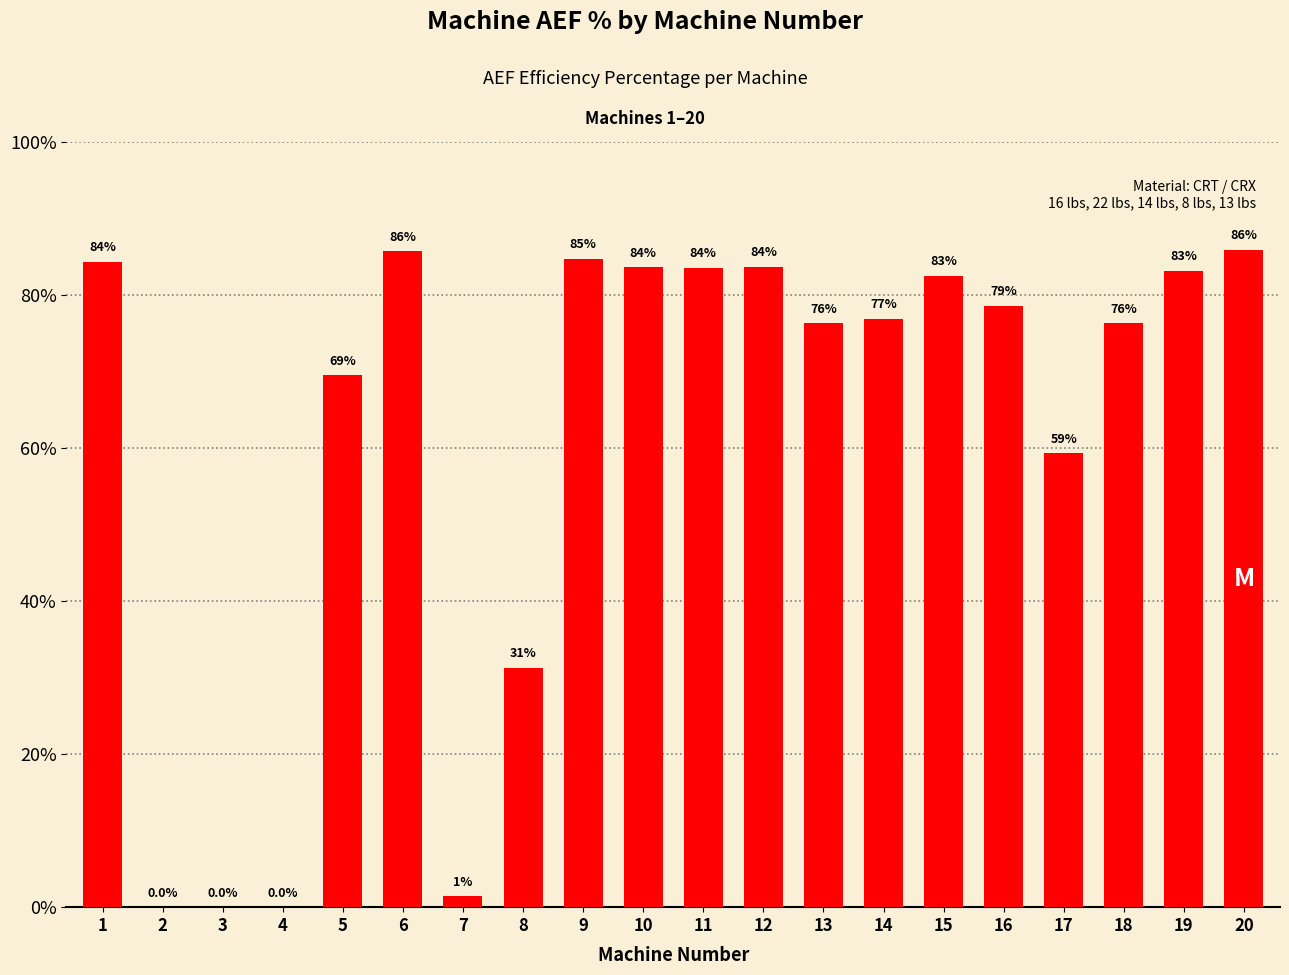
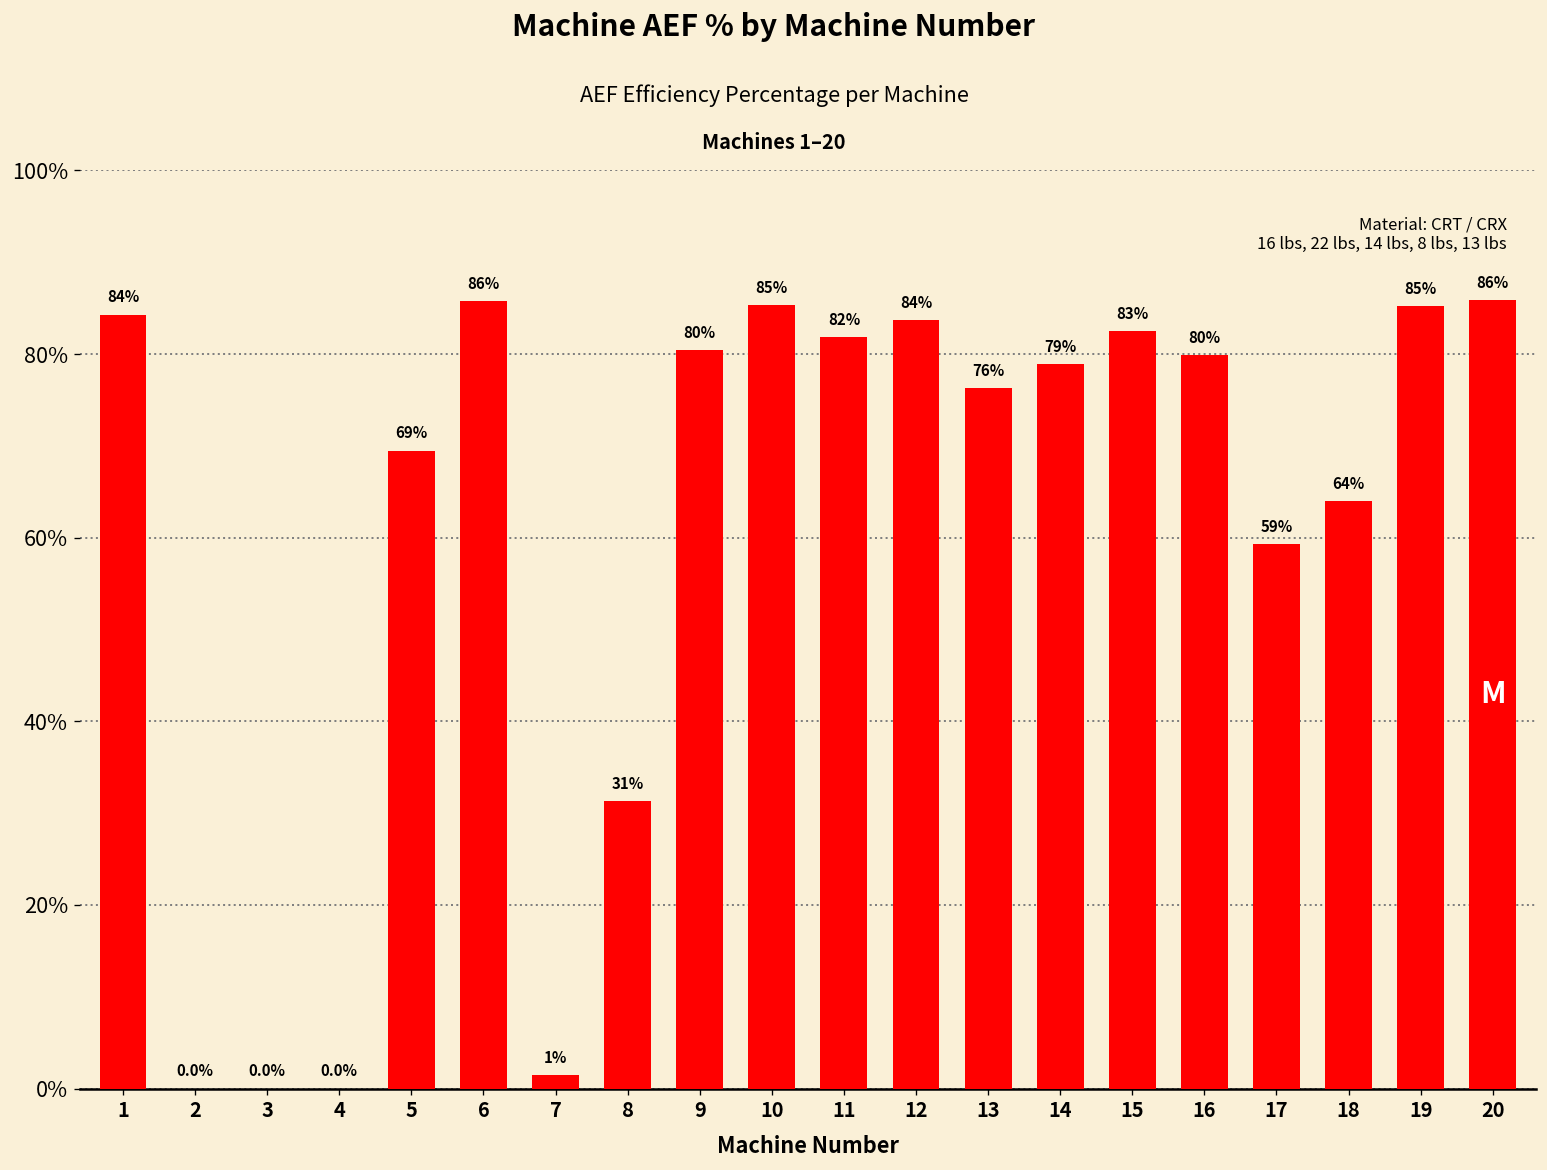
9: 85% -> 80%
10: 84% -> 85%
11: 84% -> 82%
14: 77% -> 79%
16: 79% -> 80%
18: 76% -> 64%
19: 83% -> 85%
